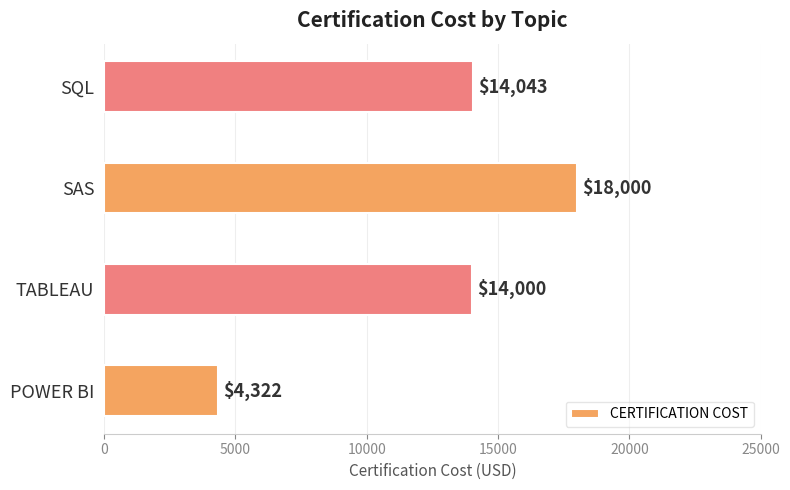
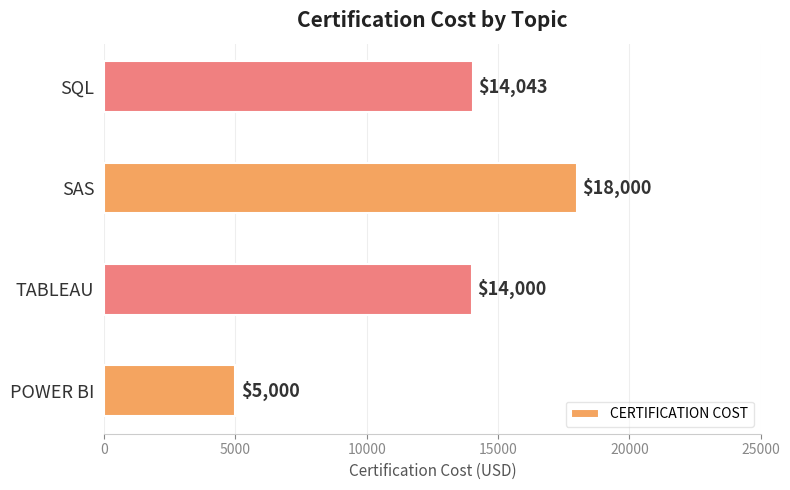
POWER BI: $4,322 -> $5,000
